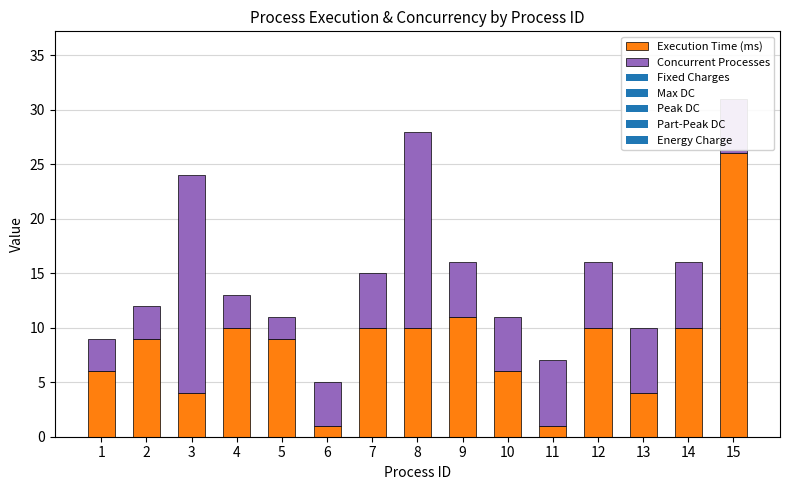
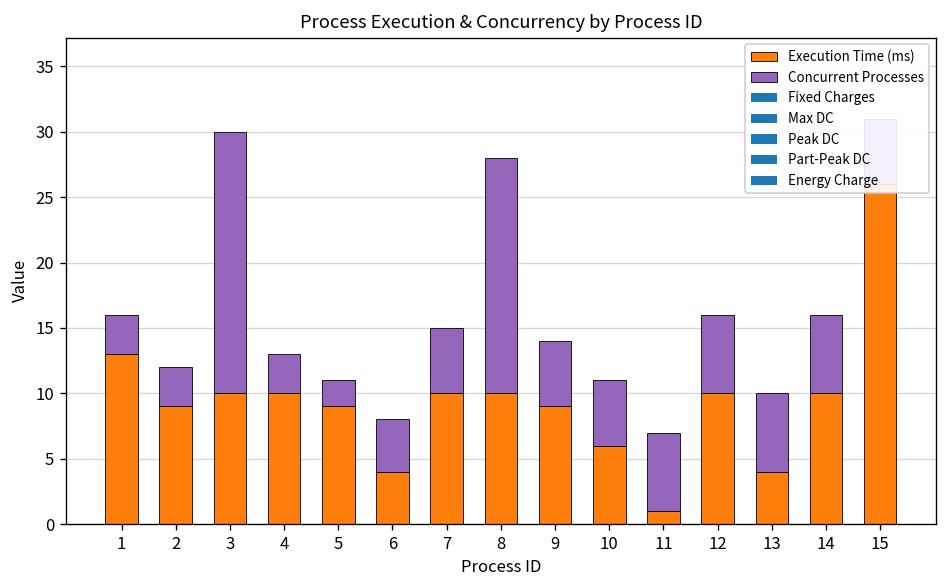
Execution Time (ms), 1: 6 -> 13
Execution Time (ms), 3: 4 -> 10
Execution Time (ms), 6: 1 -> 4
Execution Time (ms), 9: 11 -> 9
